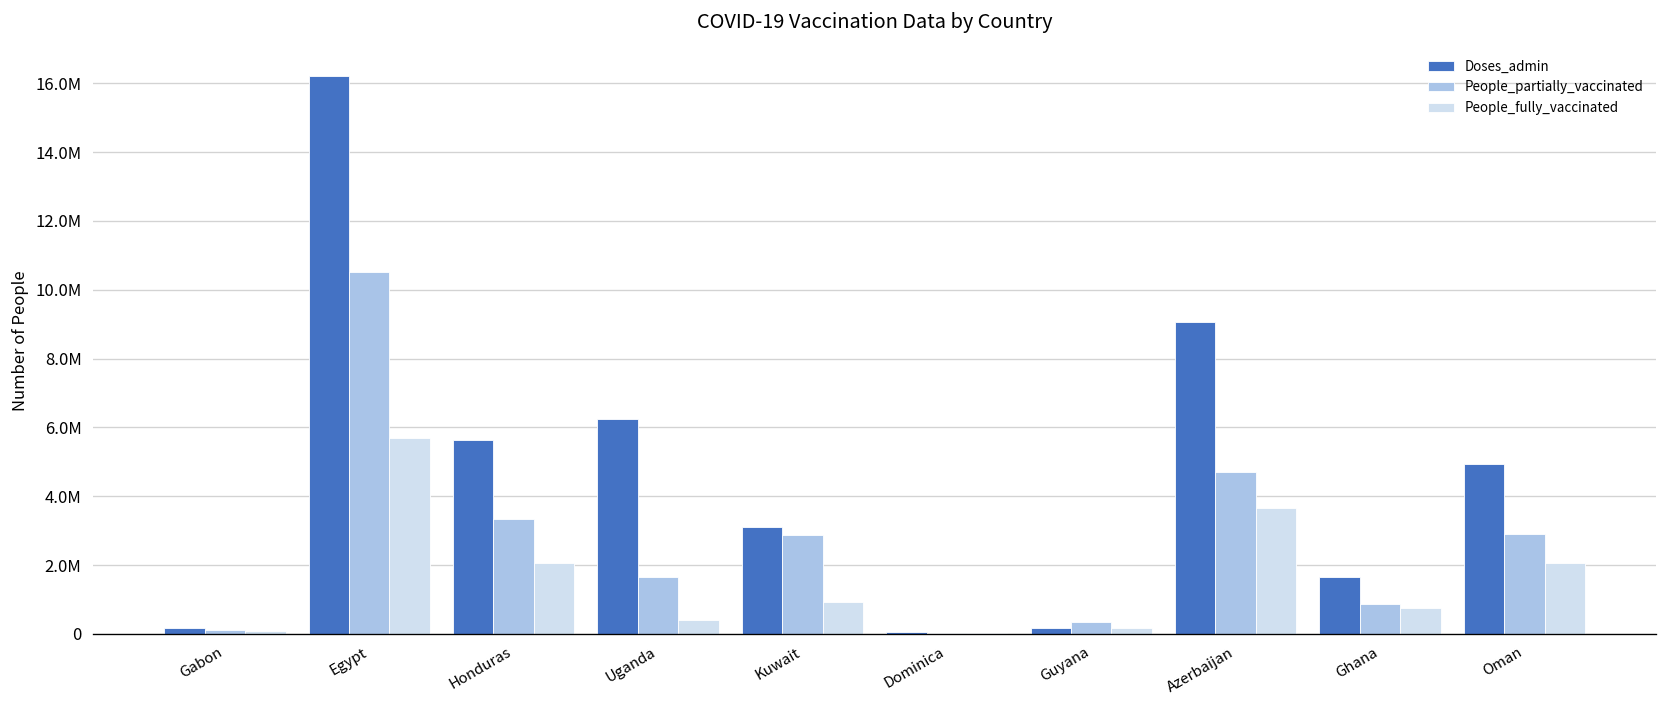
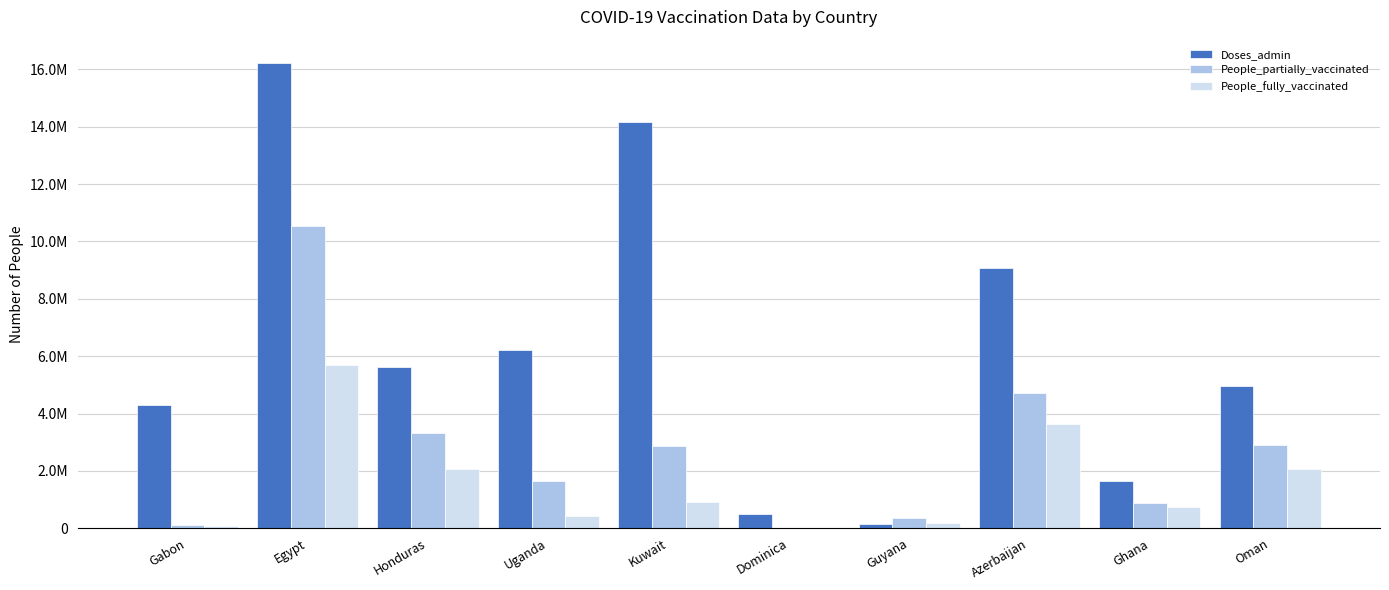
Doses_admin, Gabon: 200000 -> 4300000
Doses_admin, Kuwait: 3100000 -> 14200000
Doses_admin, Dominica: 0 -> 500000
